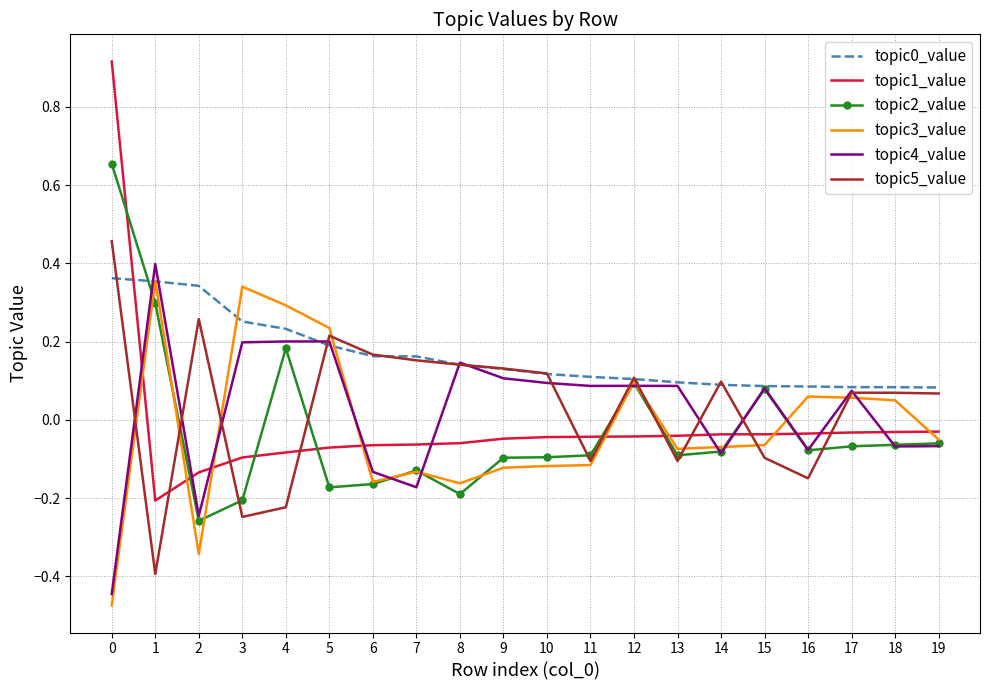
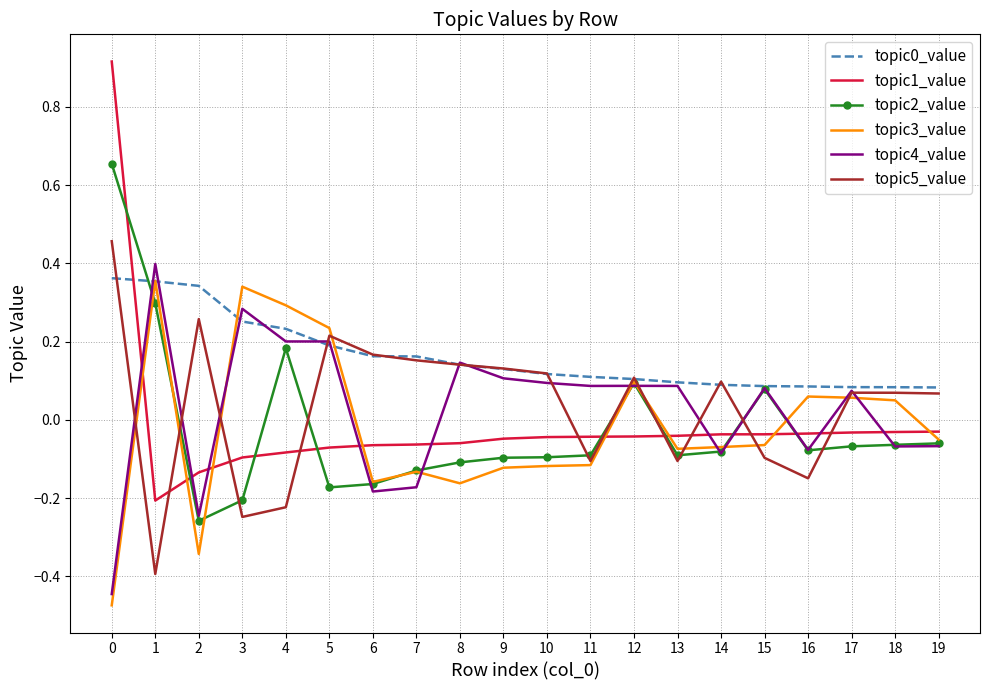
topic4_value, 3: 0.20 -> 0.28
topic4_value, 6: -0.13 -> -0.18
topic2_value, 8: -0.19 -> -0.11
